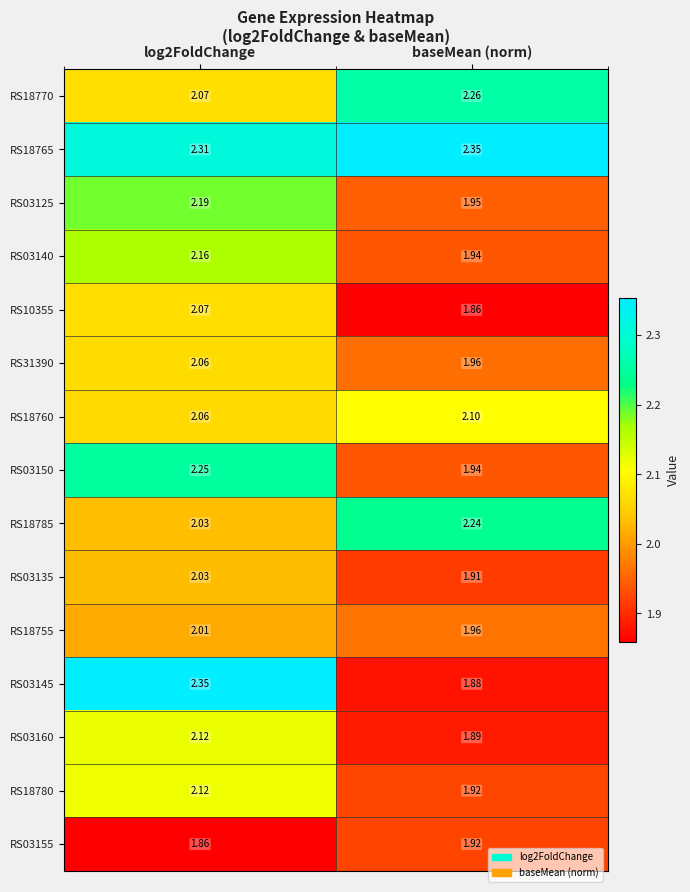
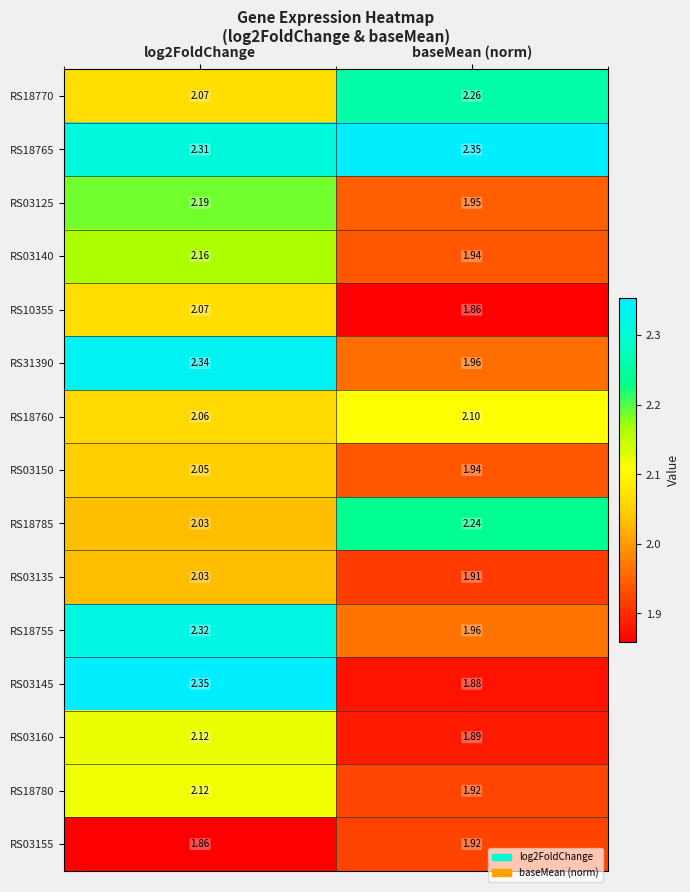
RS31390, log2FoldChange: 2.06 -> 2.34
RS03150, log2FoldChange: 2.25 -> 2.05
RS18755, log2FoldChange: 2.01 -> 2.32
